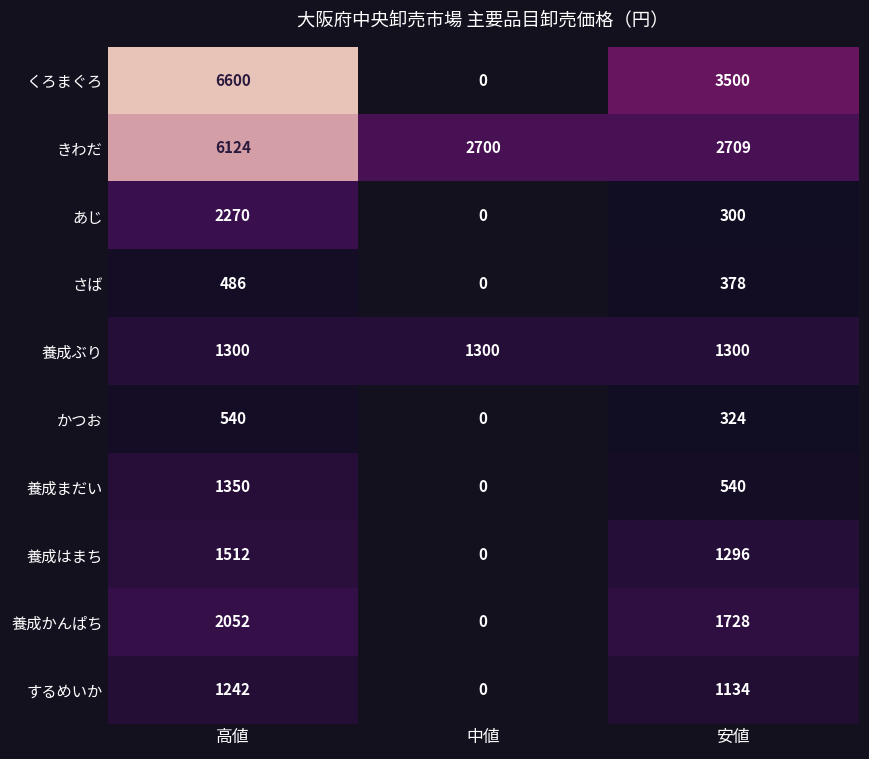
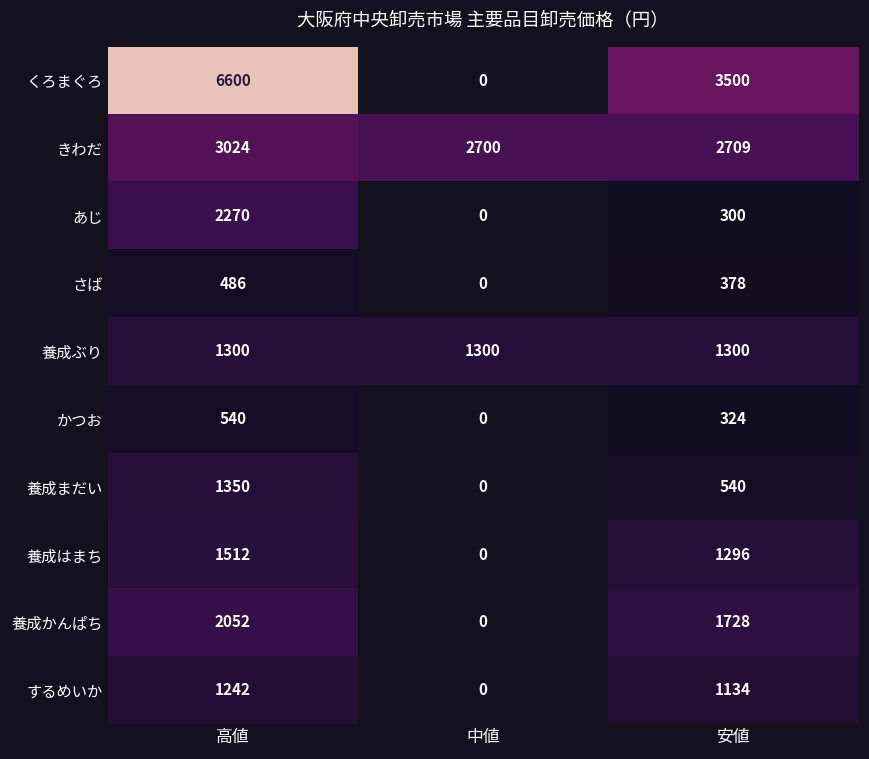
きわだ, 高値: 6124 -> 3024
